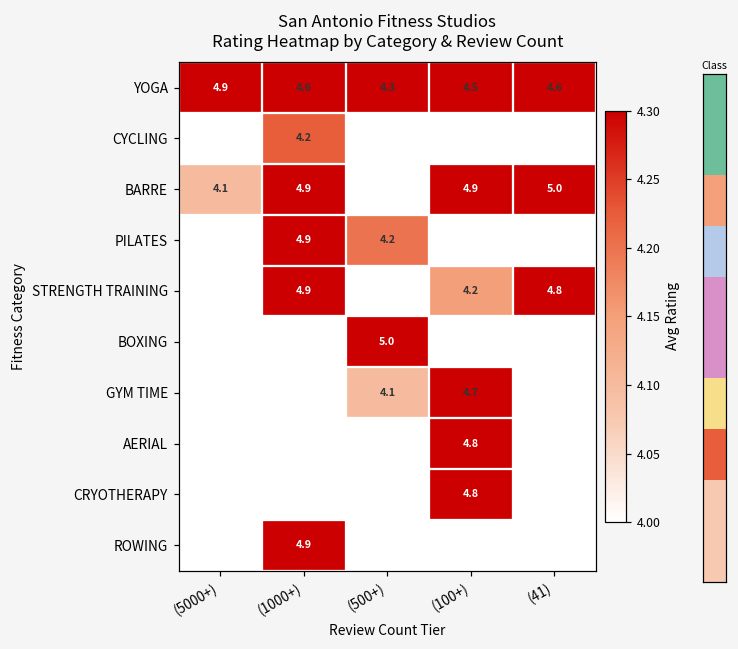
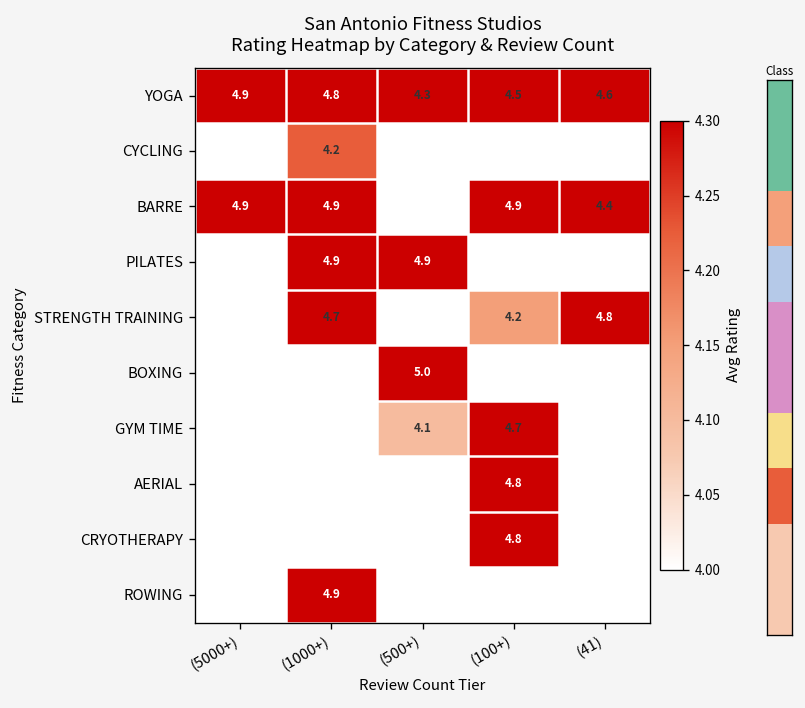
San Antonio Fitness Studios Rating Heatmap by Category & Review Count, YOGA, (1000+): 4.6 -> 4.8
San Antonio Fitness Studios Rating Heatmap by Category & Review Count, BARRE, (5000+): 4.1 -> 4.9
San Antonio Fitness Studios Rating Heatmap by Category & Review Count, BARRE, (41): 5.0 -> 4.4
San Antonio Fitness Studios Rating Heatmap by Category & Review Count, PILATES, (500+): 4.2 -> 4.9
San Antonio Fitness Studios Rating Heatmap by Category & Review Count, STRENGTH TRAINING, (1000+): 4.9 -> 4.7
